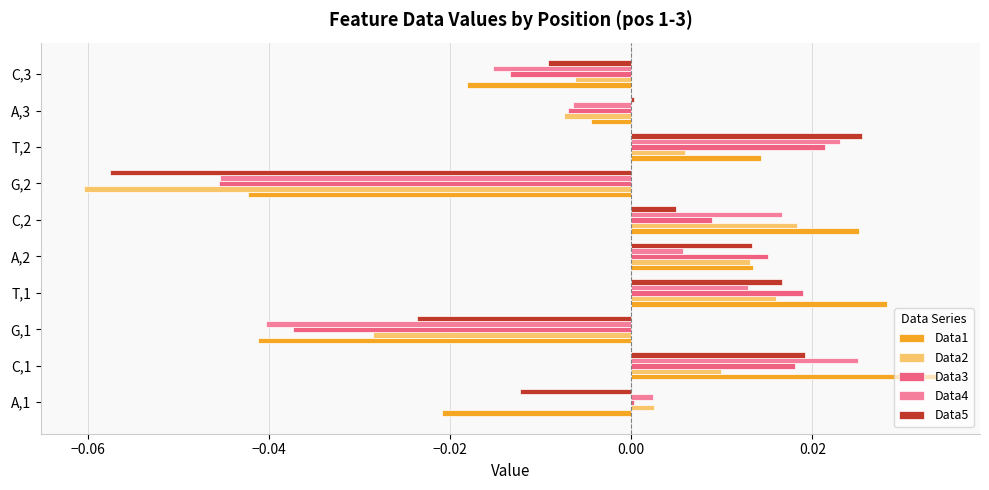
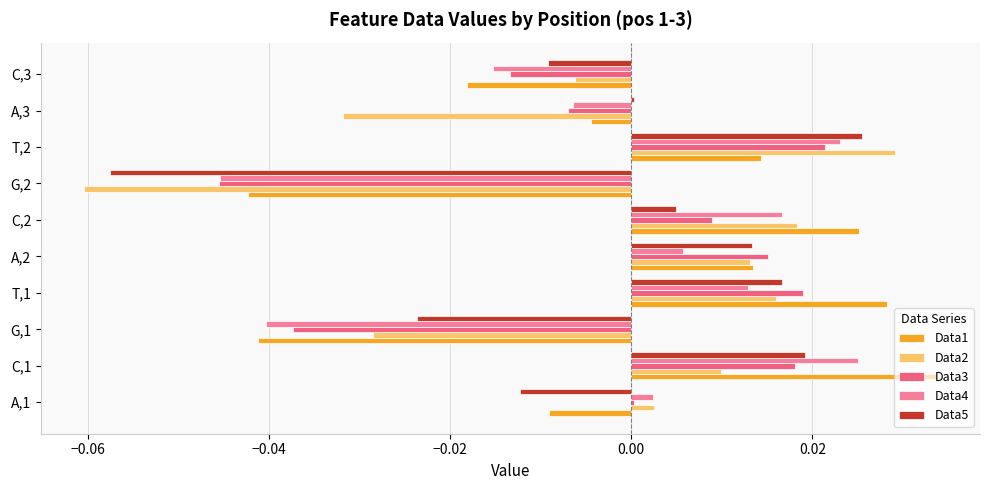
Data2, A,3: -0.007 -> -0.032
Data2, T,2: 0.006 -> 0.029
Data1, A,1: -0.021 -> -0.009
